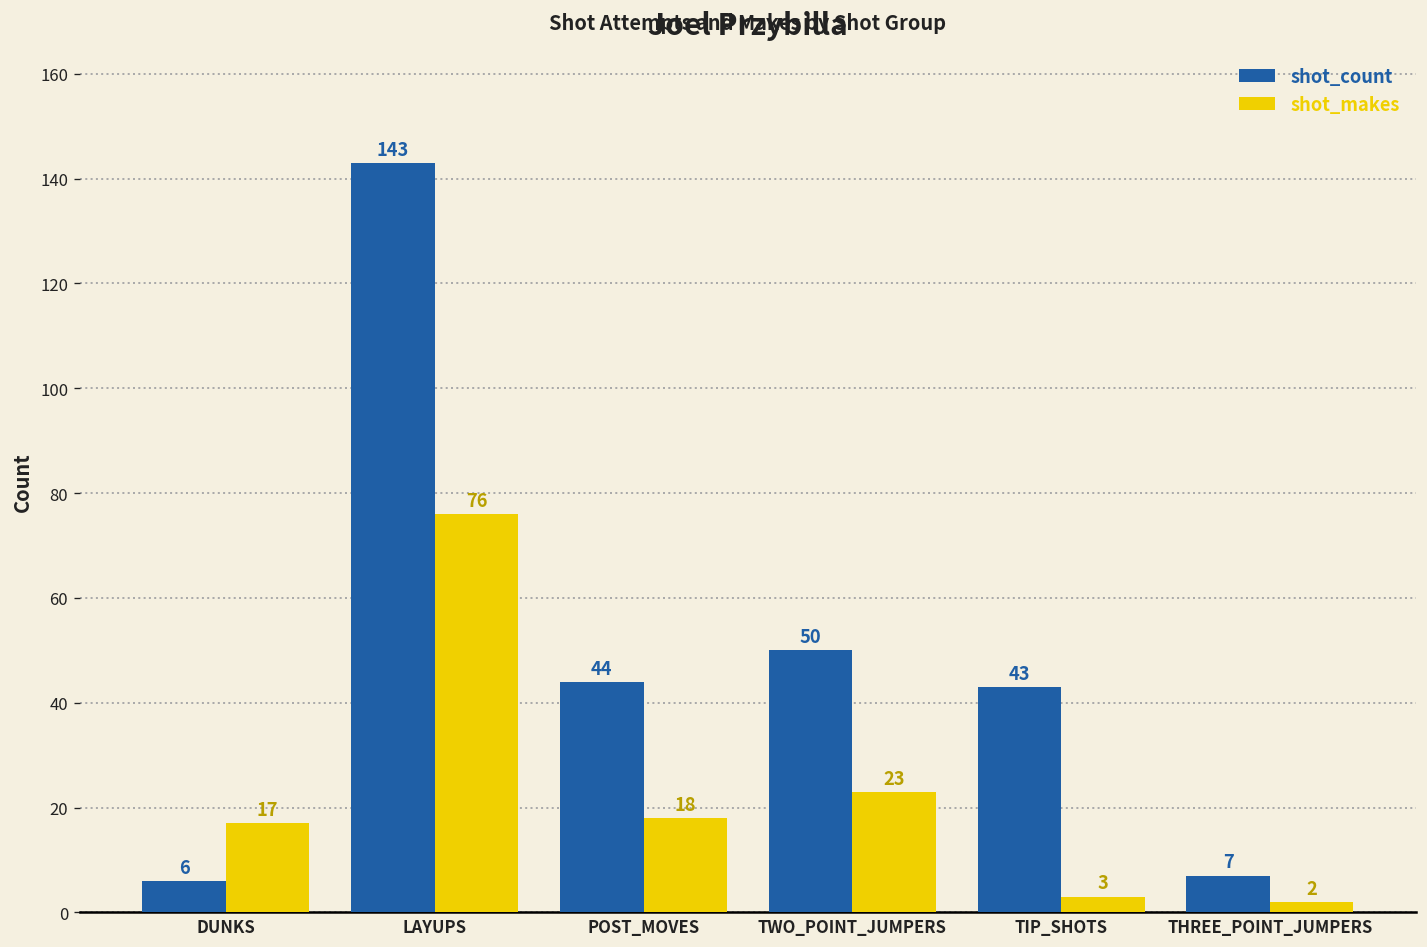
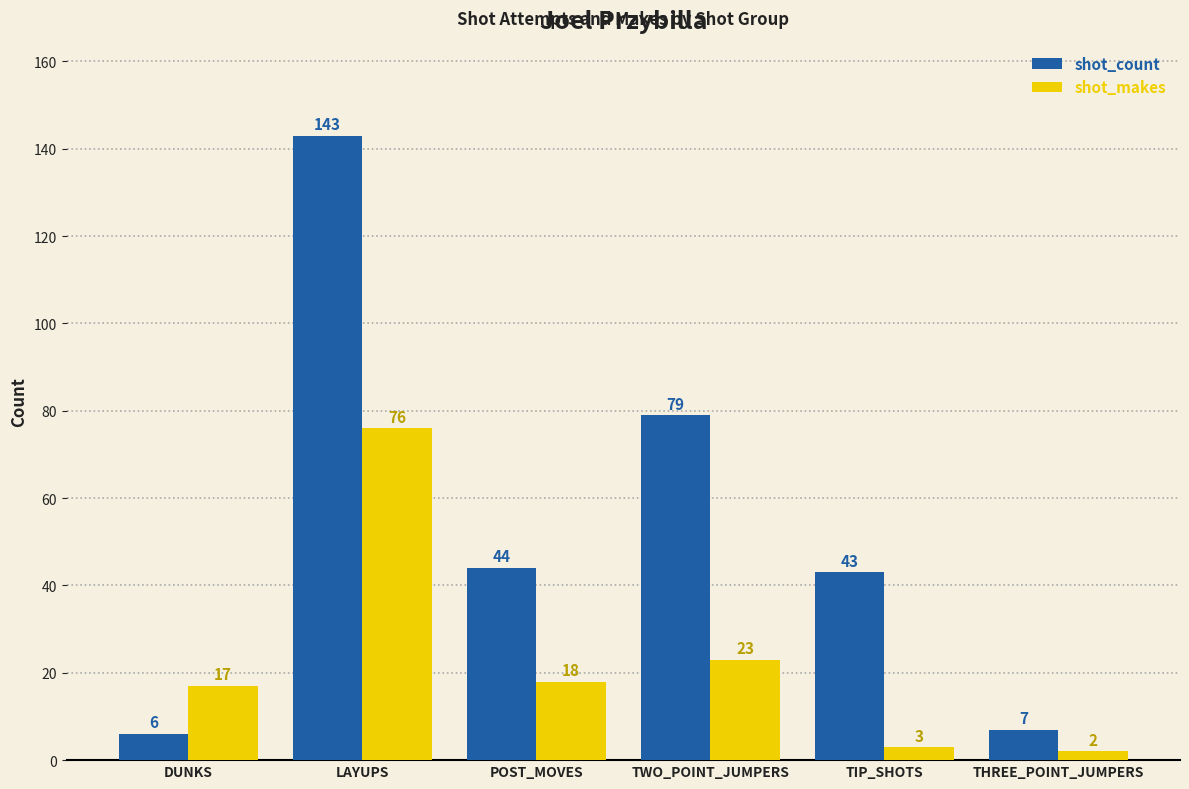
shot_count, TWO_POINT_JUMPERS: 50 -> 79
